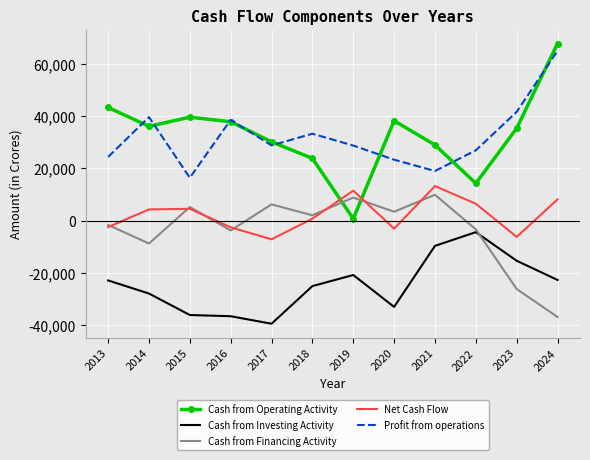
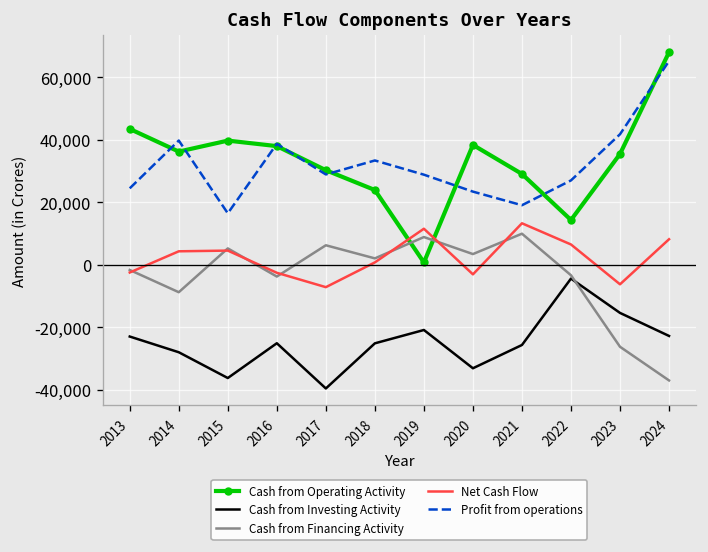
Cash from Investing Activity, 2016: -37,000 -> -25,000
Cash from Investing Activity, 2021: -10,000 -> -26,000
